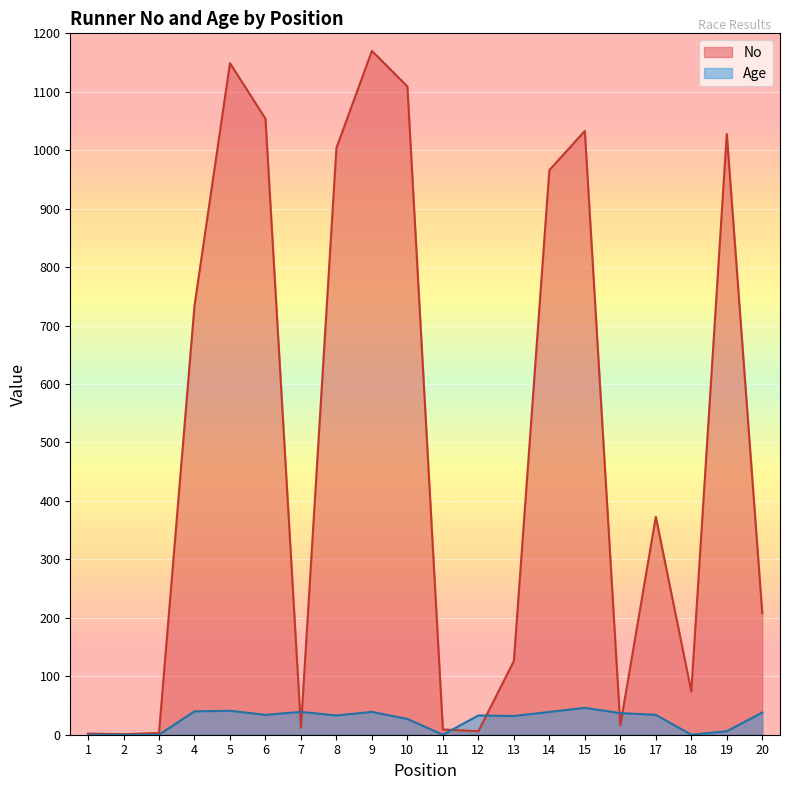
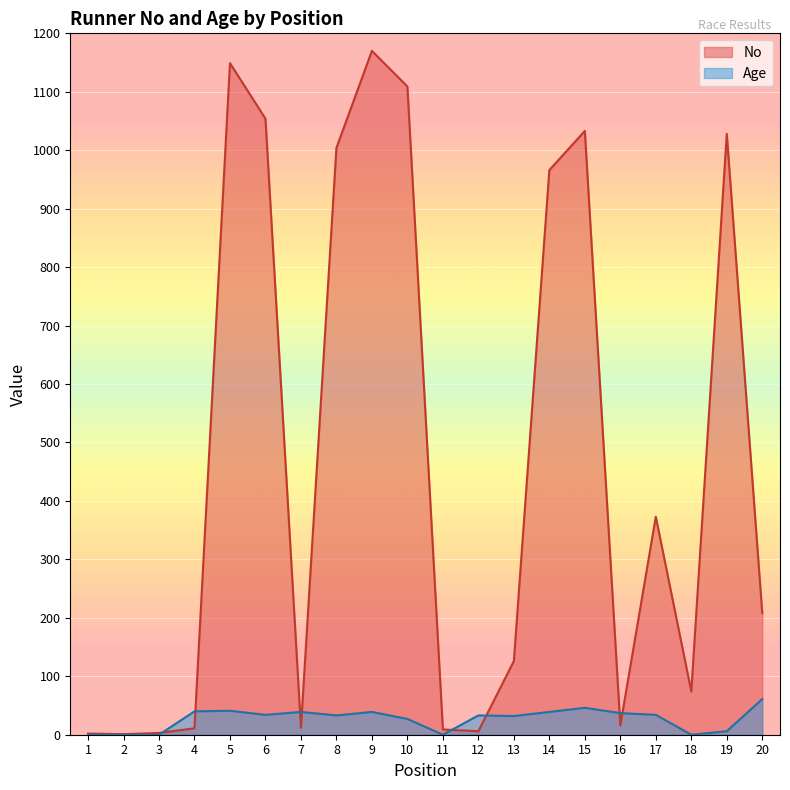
No, 4: 730 -> 10
Age, 20: 40 -> 60
